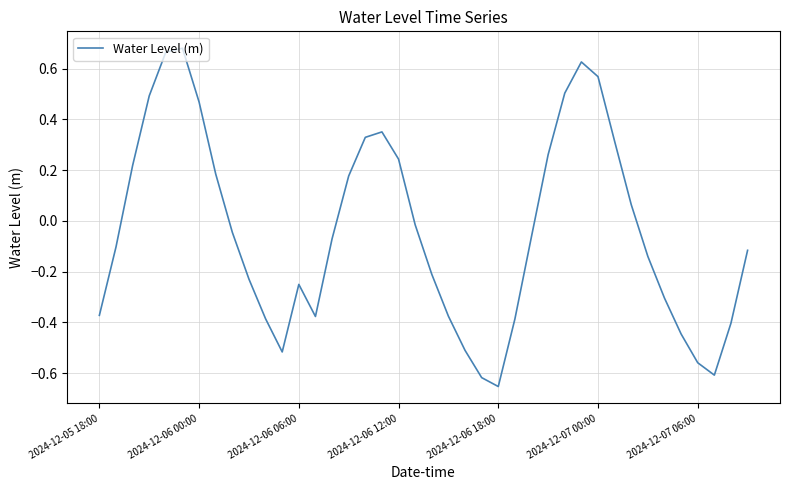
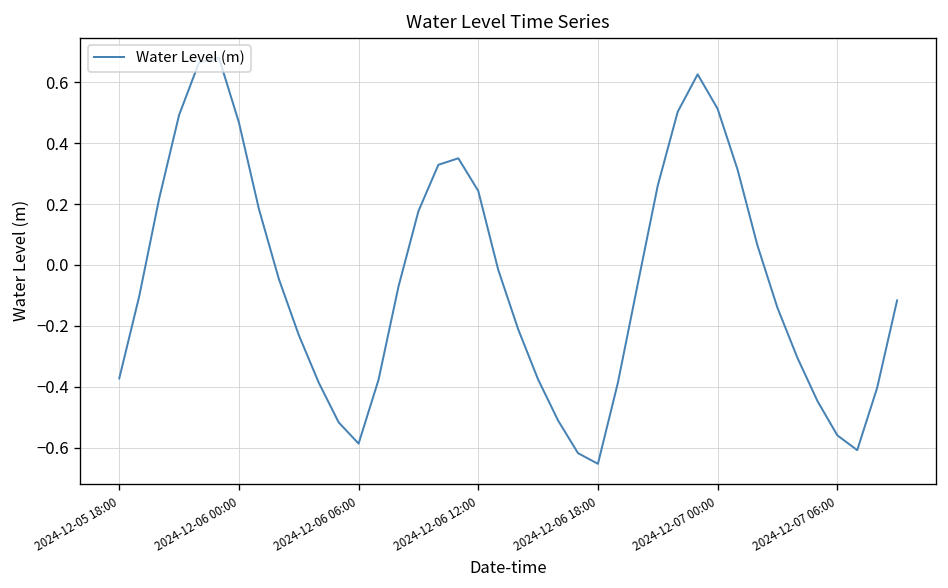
2024-12-06 06:00: -0.25 -> -0.59
2024-12-07 00:00: 0.57 -> 0.51
